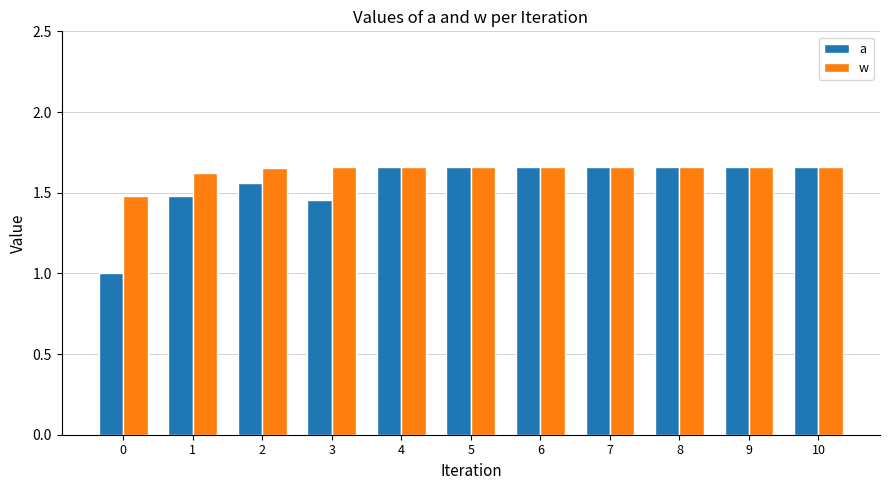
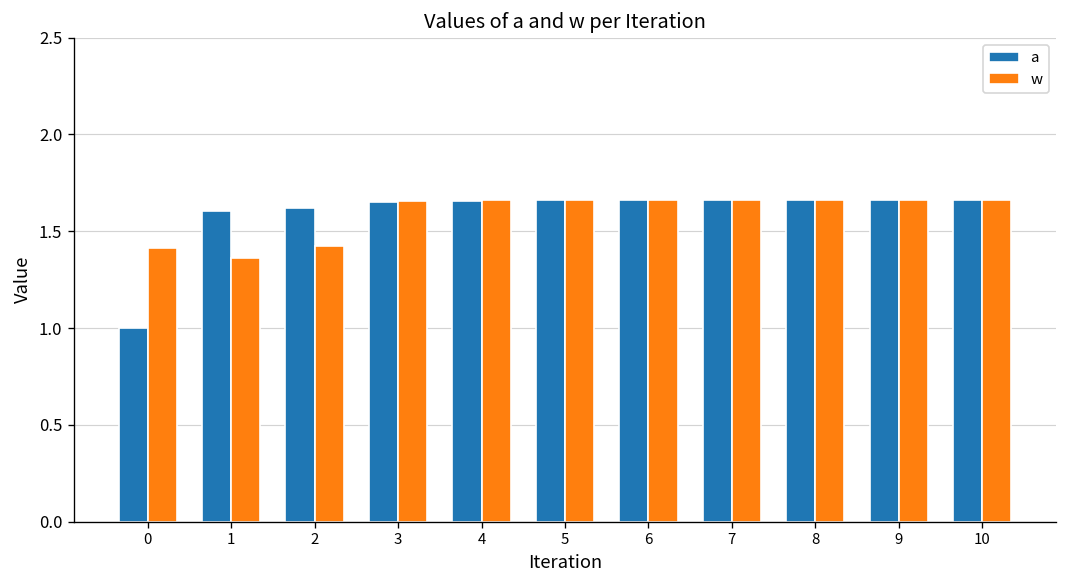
w, 0: 1.48 -> 1.41
a, 1: 1.48 -> 1.60
w, 1: 1.62 -> 1.36
a, 2: 1.56 -> 1.62
w, 2: 1.65 -> 1.42
a, 3: 1.45 -> 1.65
